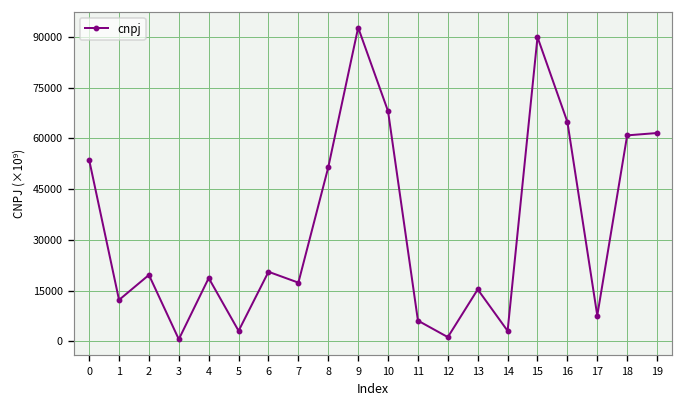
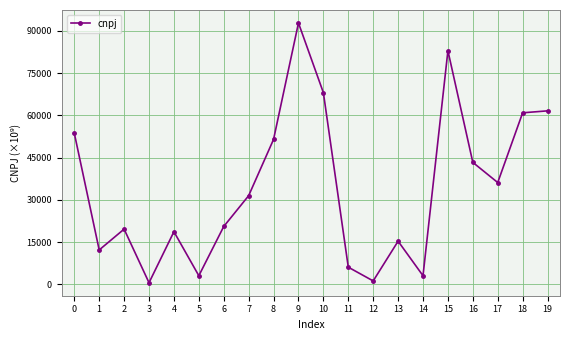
7: 17000 -> 31000
15: 90000 -> 83000
16: 65000 -> 43000
17: 8000 -> 36000
